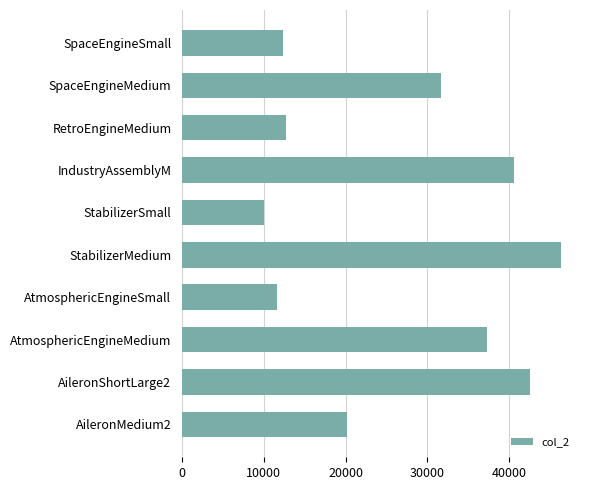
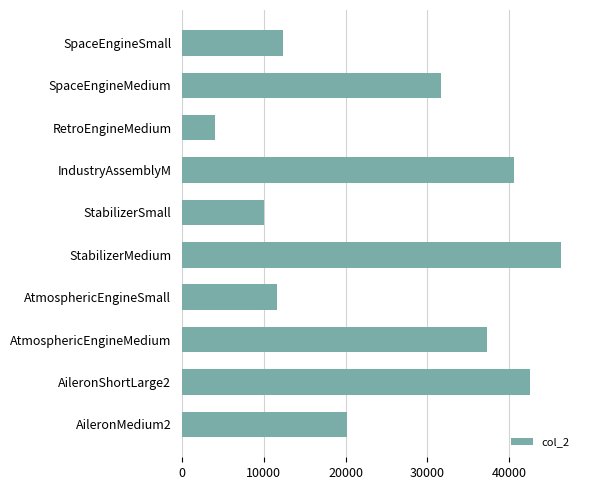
RetroEngineMedium: 13000 -> 4000
